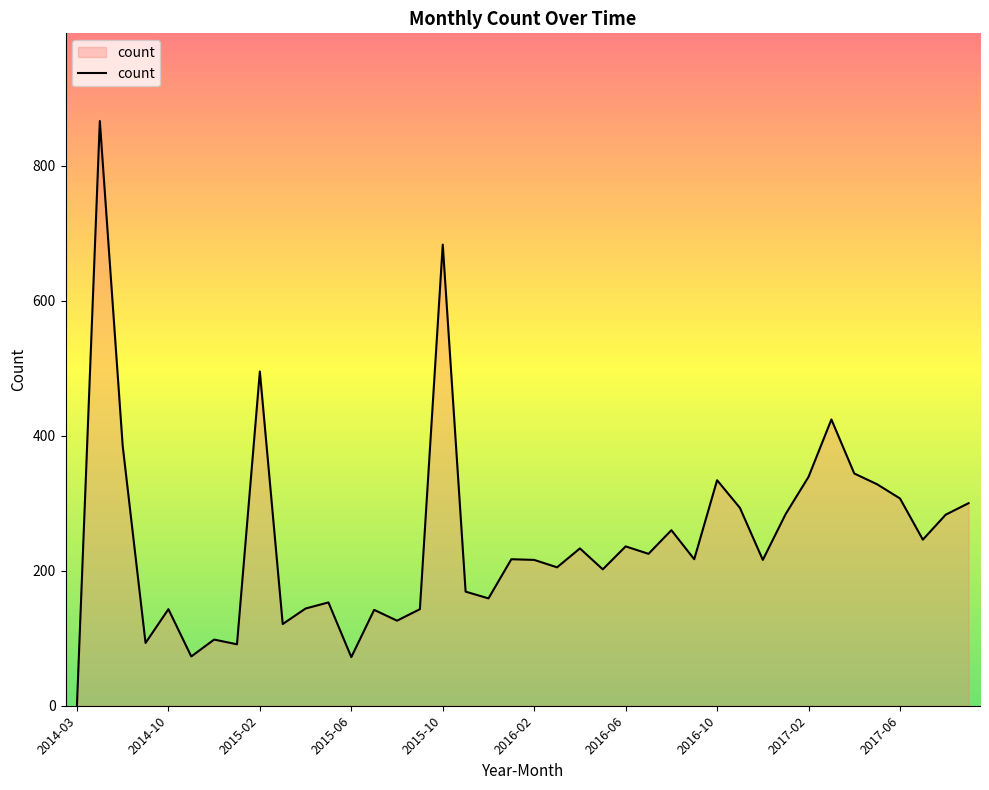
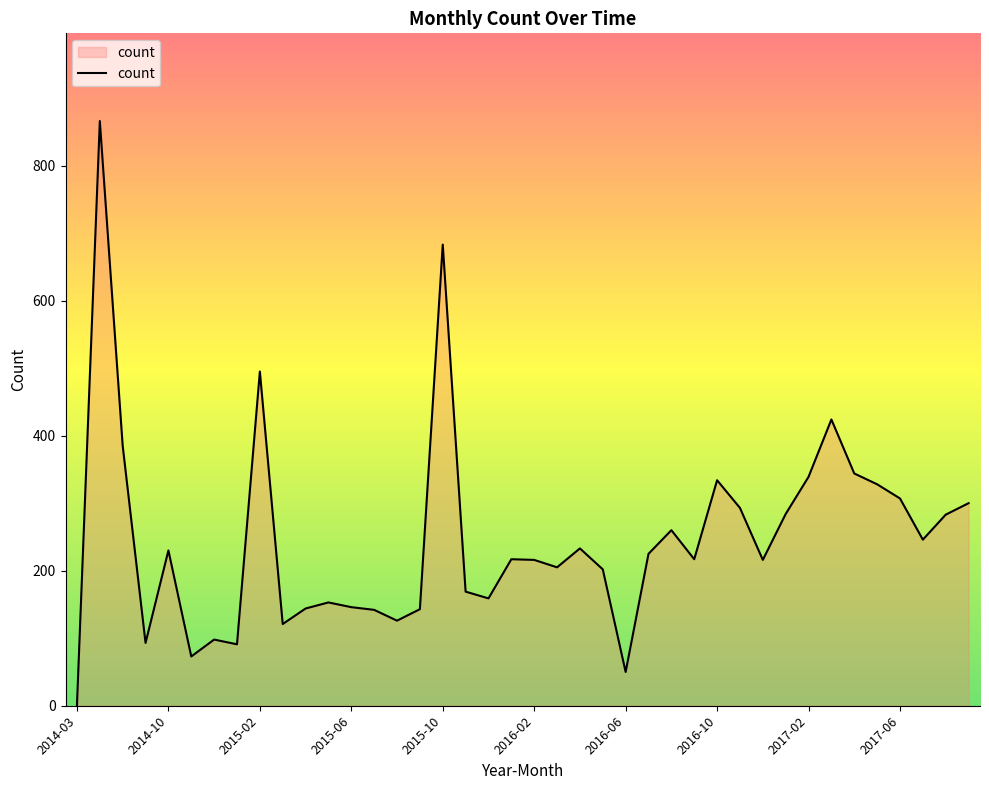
2014-10: 140 -> 230
2015-06: 70 -> 150
2016-06: 240 -> 50
